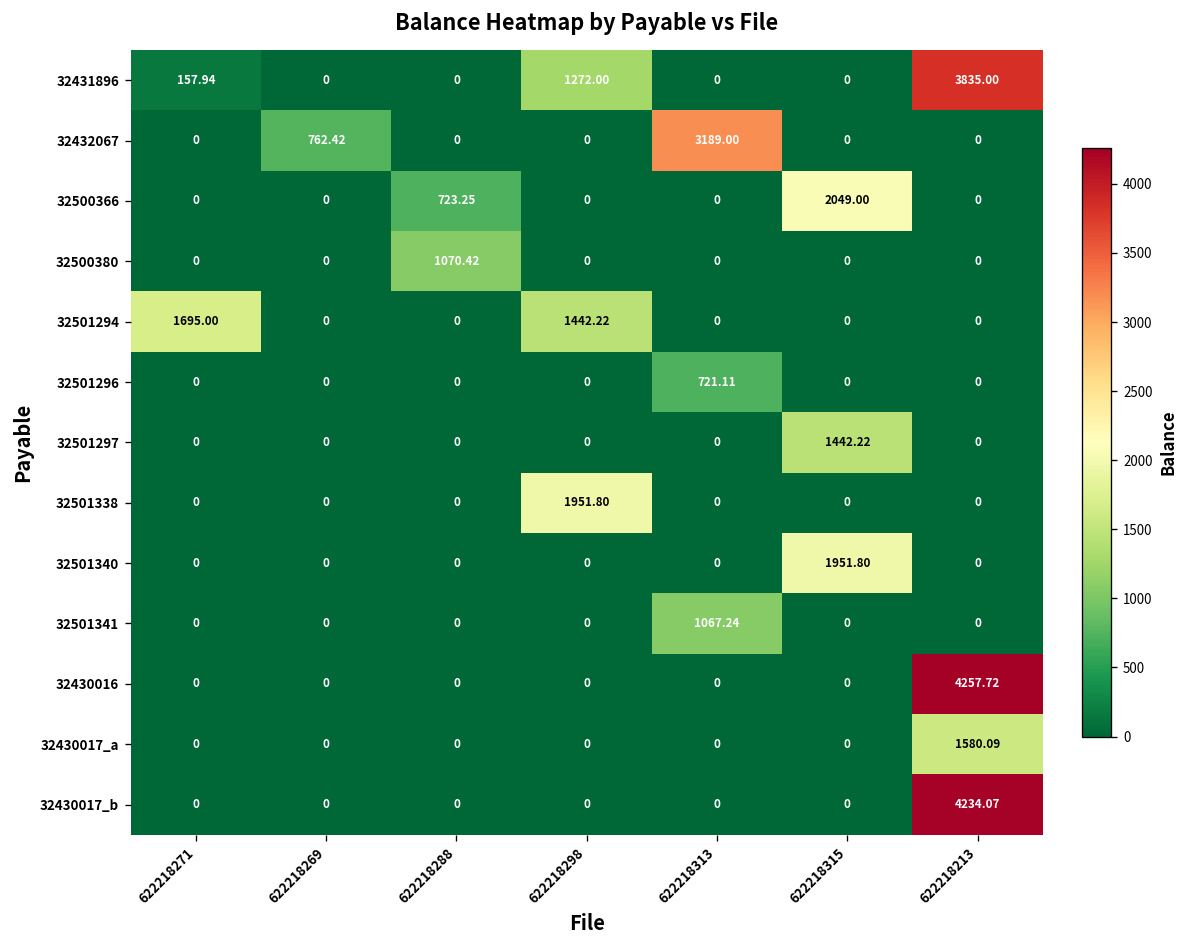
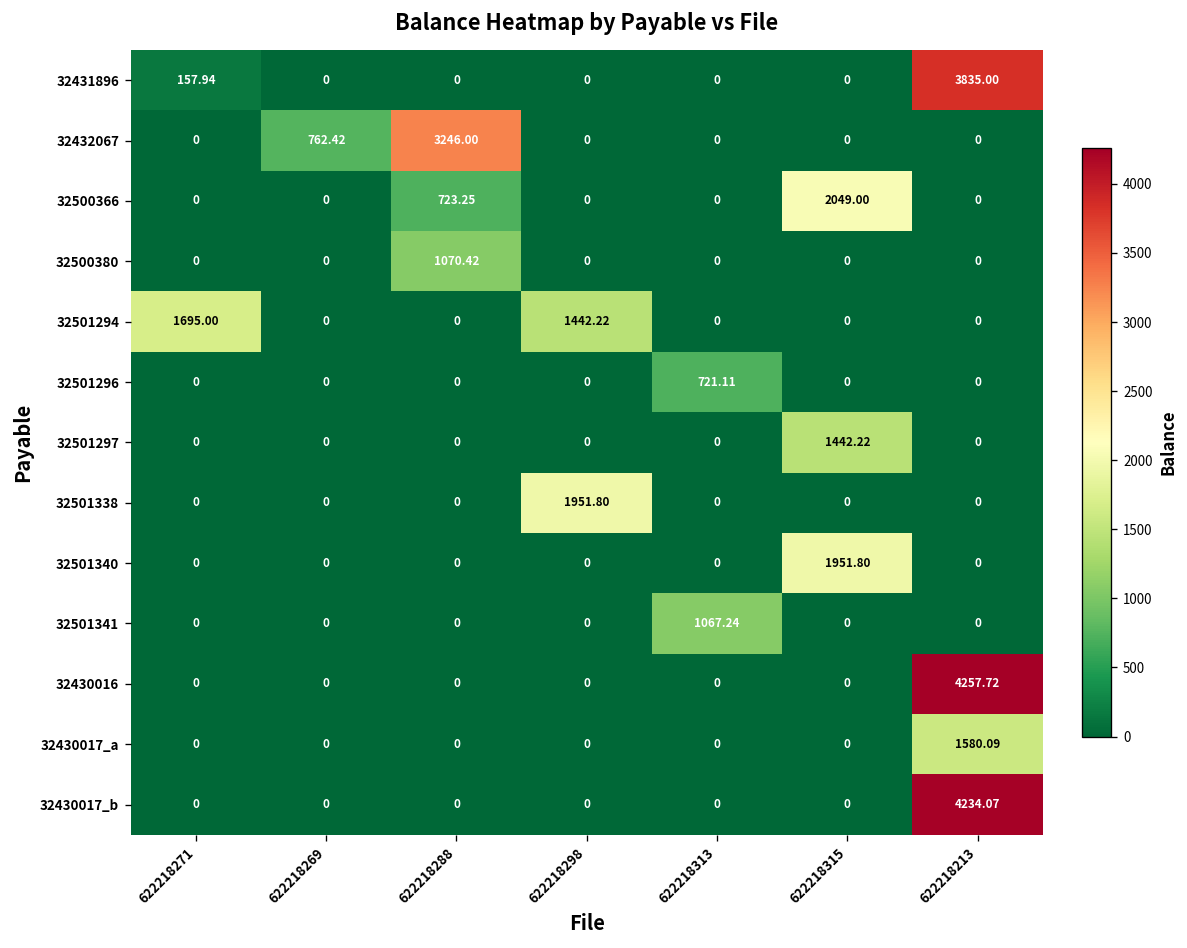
32431896, 622218298: 1272.00 -> 0
32432067, 622218288: 0 -> 3246.00
32432067, 622218313: 3189.00 -> 0
